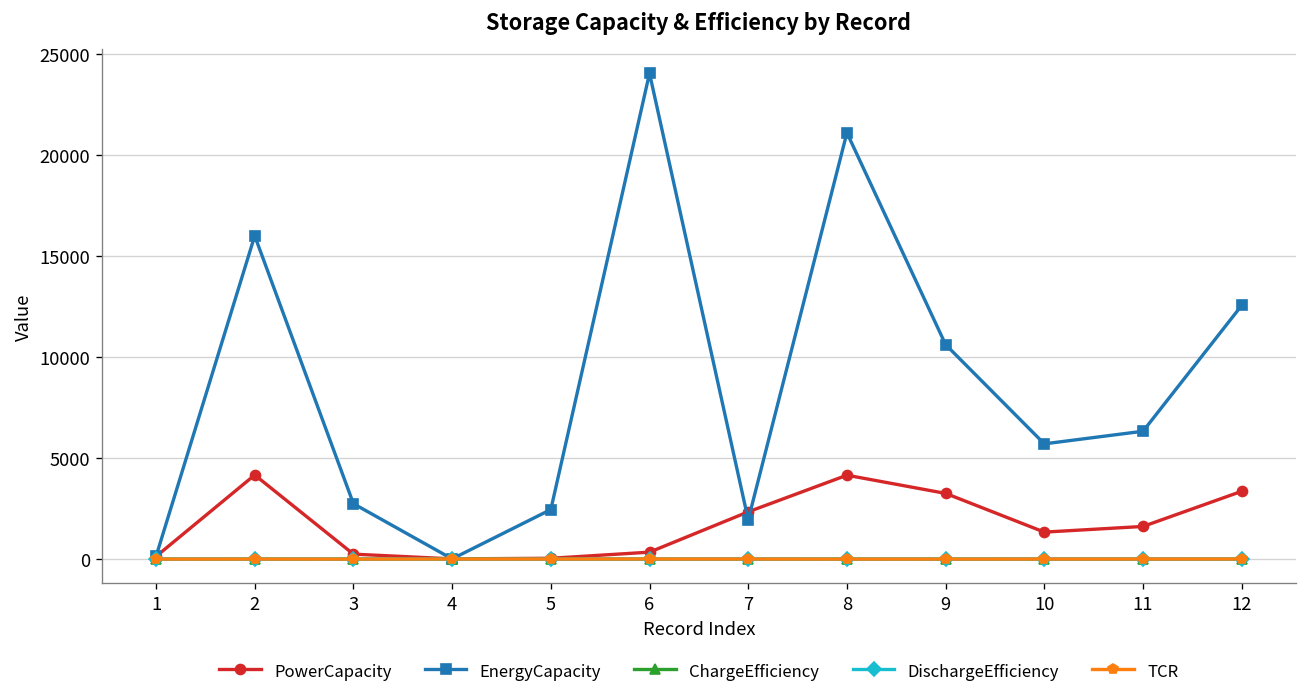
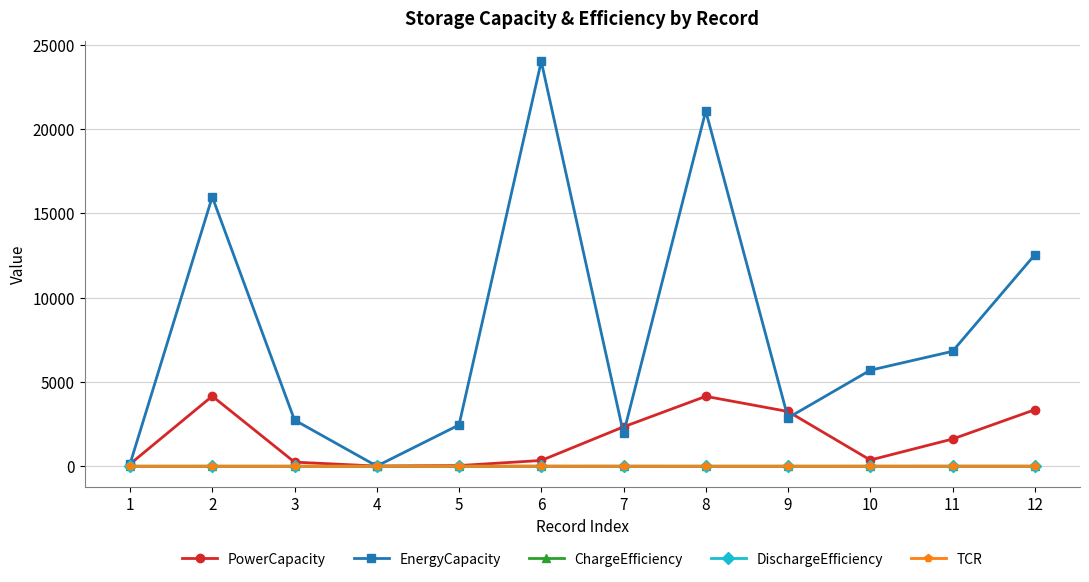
EnergyCapacity, 9: 10600 -> 2900
PowerCapacity, 10: 1300 -> 400
EnergyCapacity, 11: 6300 -> 6800
